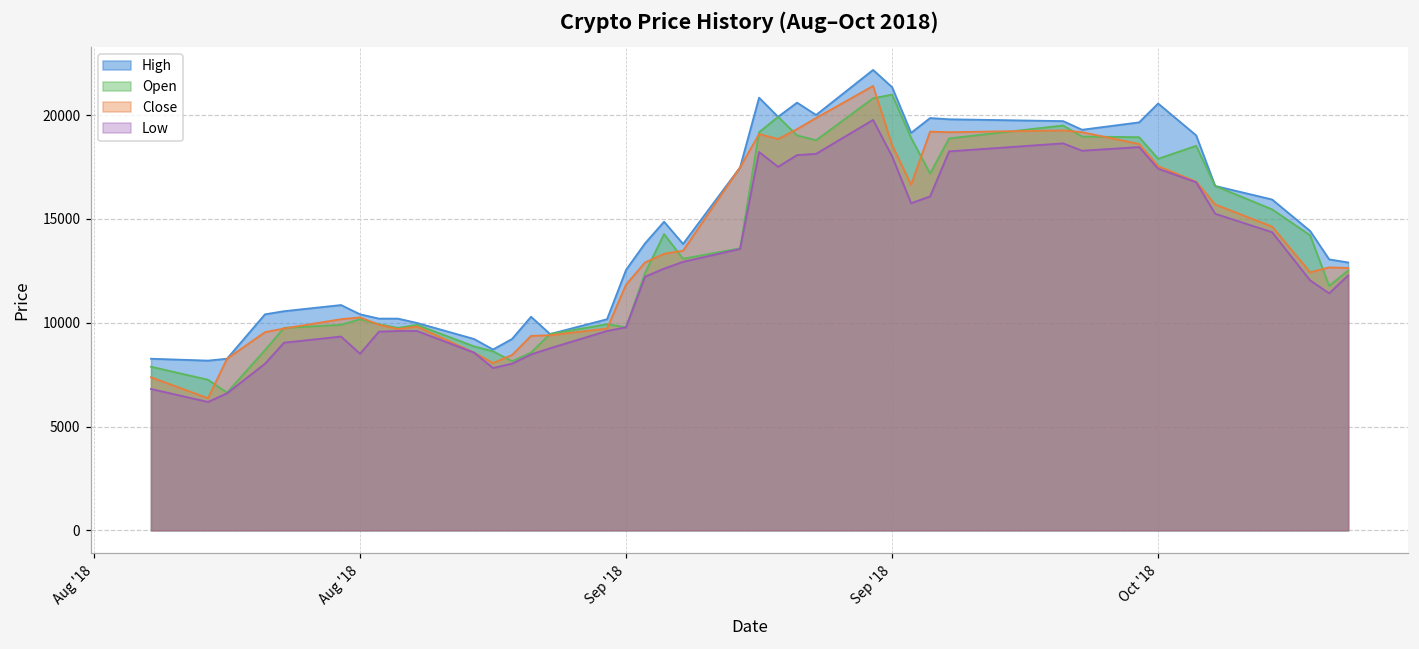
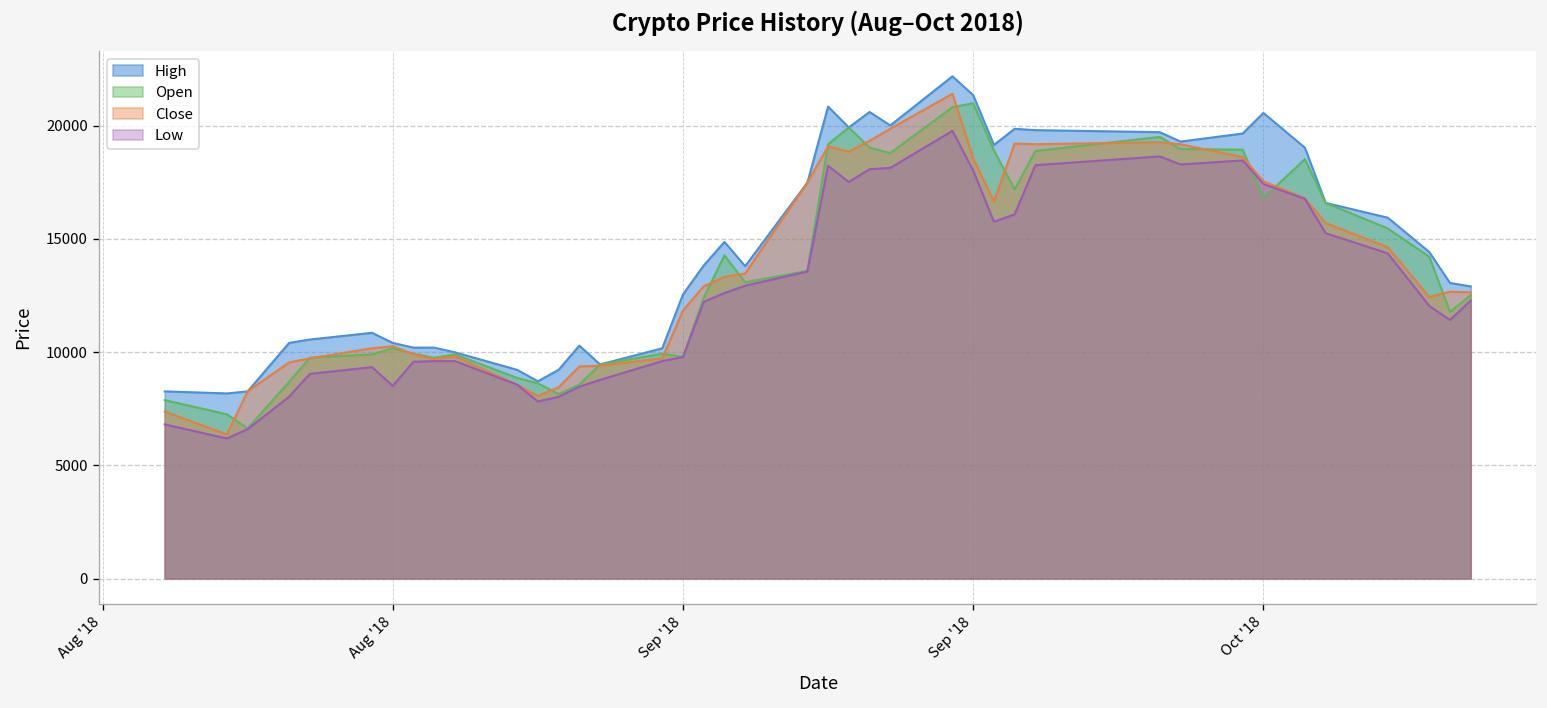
Open, Oct '18: 17900 -> 16800
